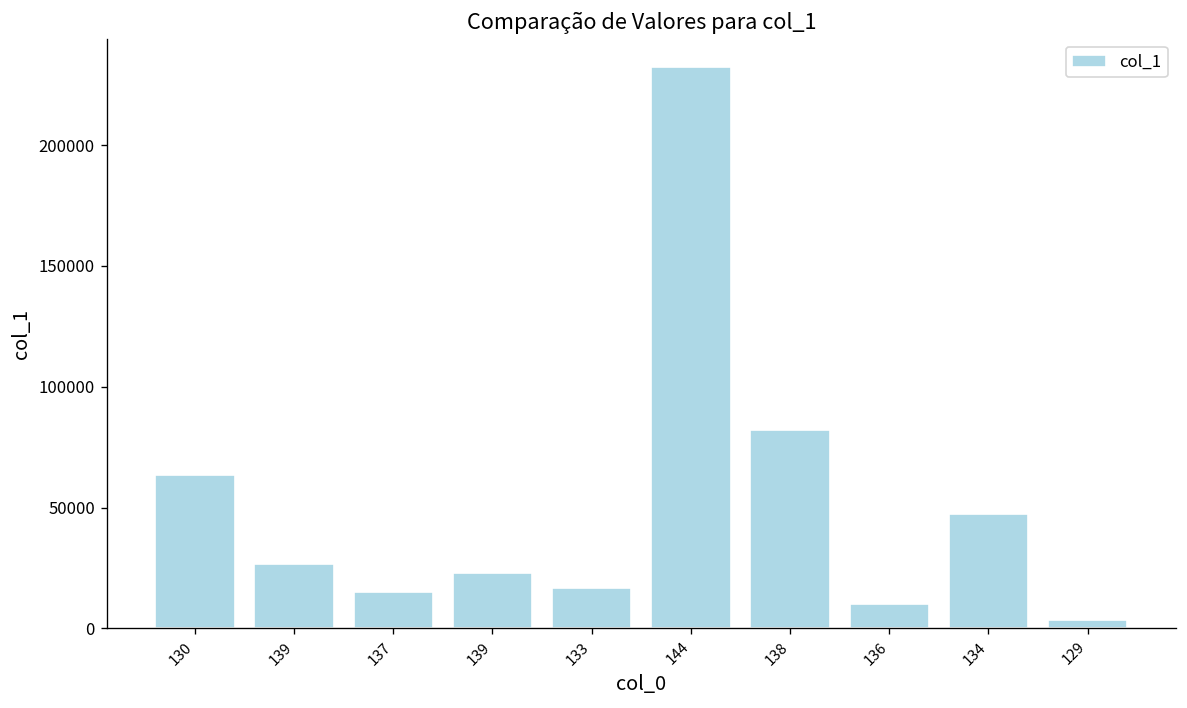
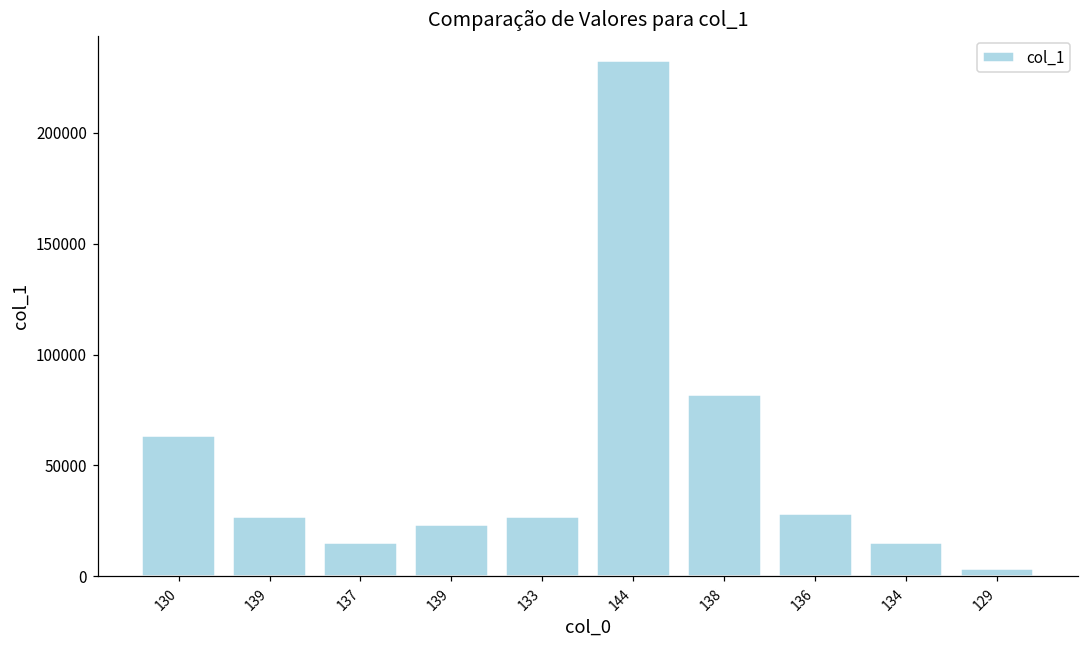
133: 17000 -> 27000
136: 10000 -> 28000
134: 47000 -> 15000
